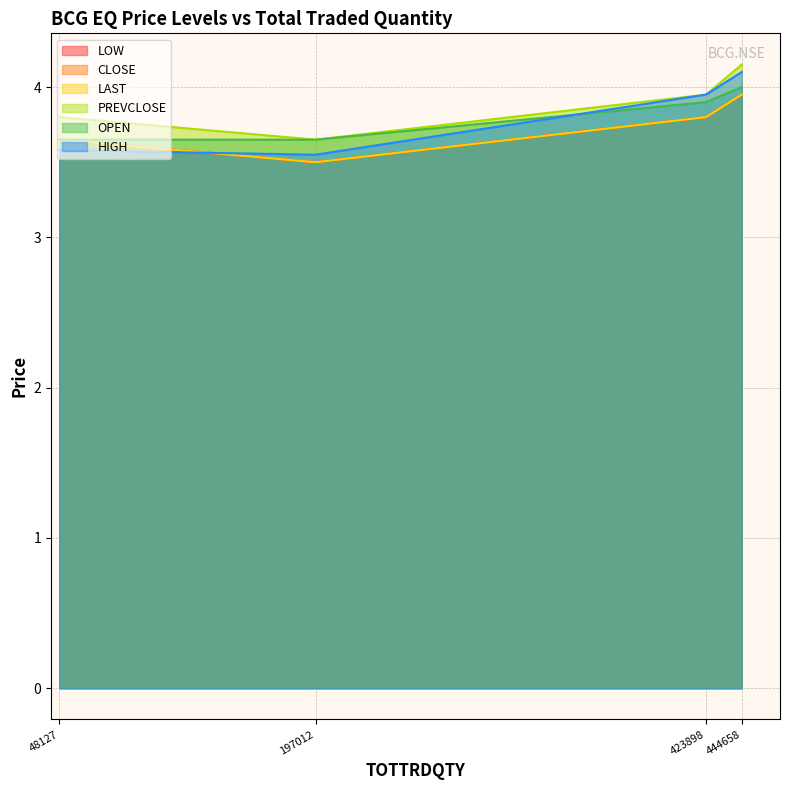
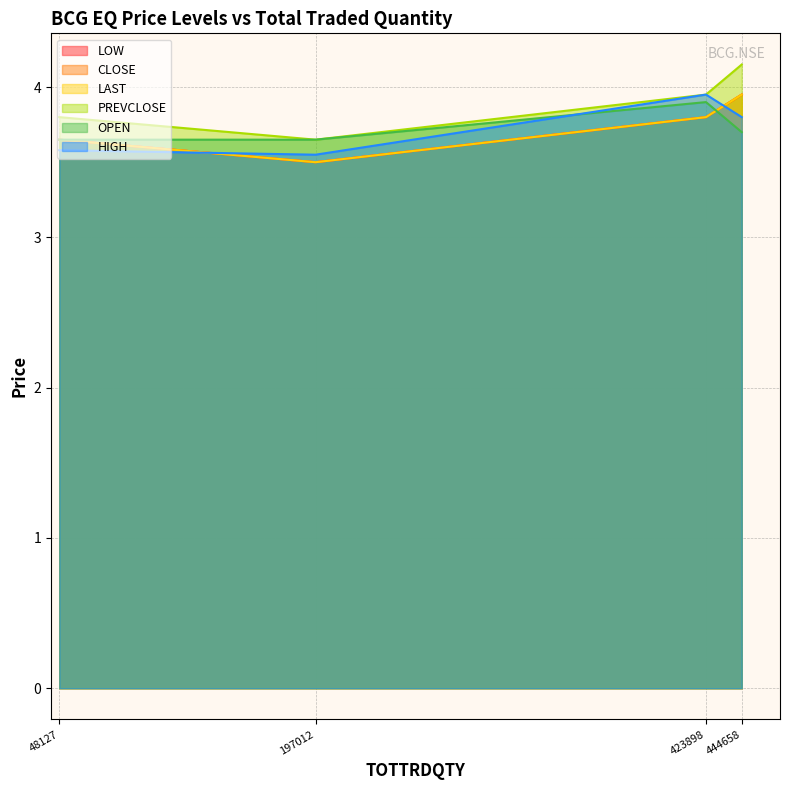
OPEN, 444658: 4.0 -> 3.7
HIGH, 444658: 4.1 -> 3.8
